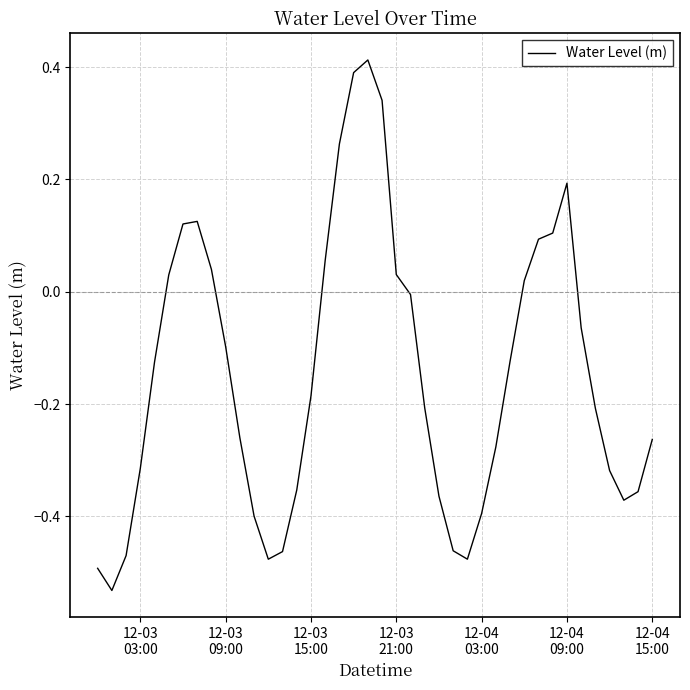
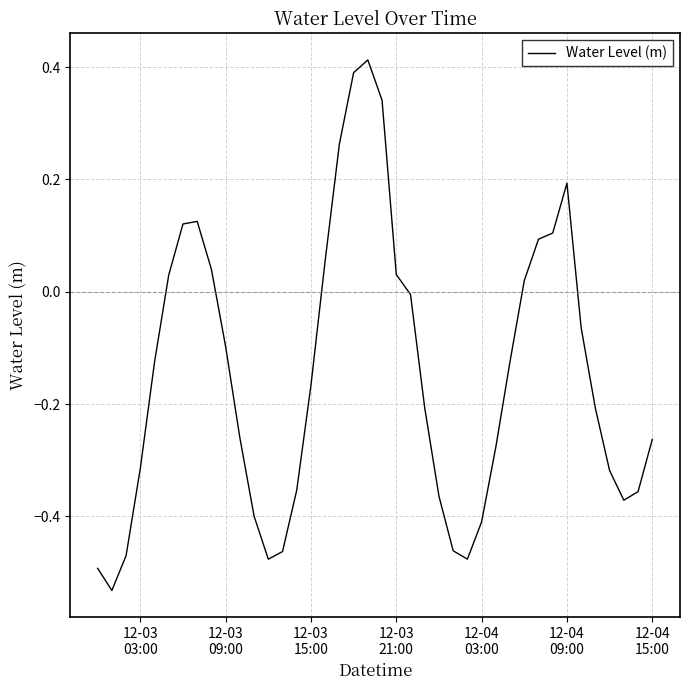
12-03 15:00: -0.19 -> -0.17
12-04 03:00: -0.40 -> -0.41
